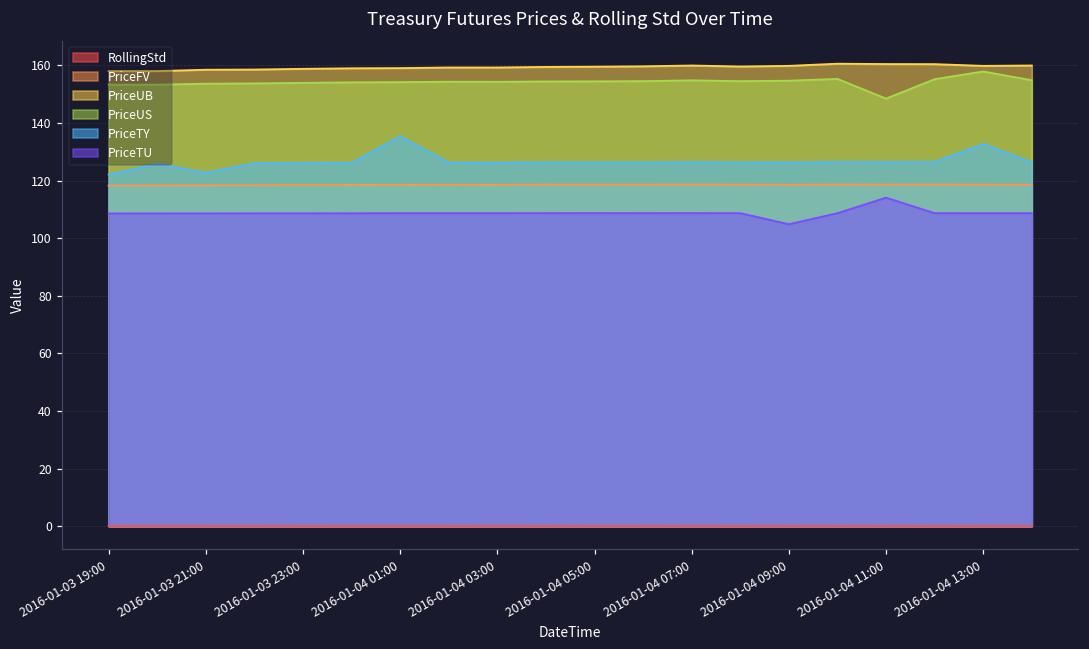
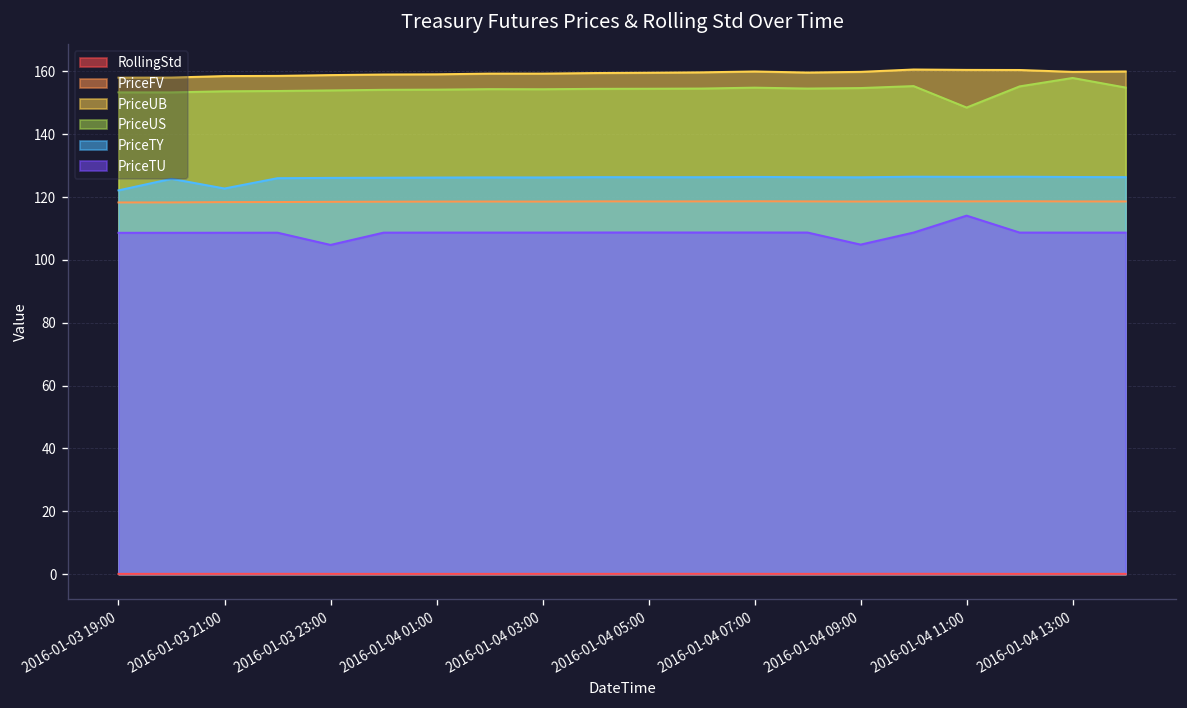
PriceTU, 2016-01-03 23:00: 109 -> 105
PriceTY, 2016-01-04 01:00: 135 -> 126
PriceTY, 2016-01-04 13:00: 133 -> 126
